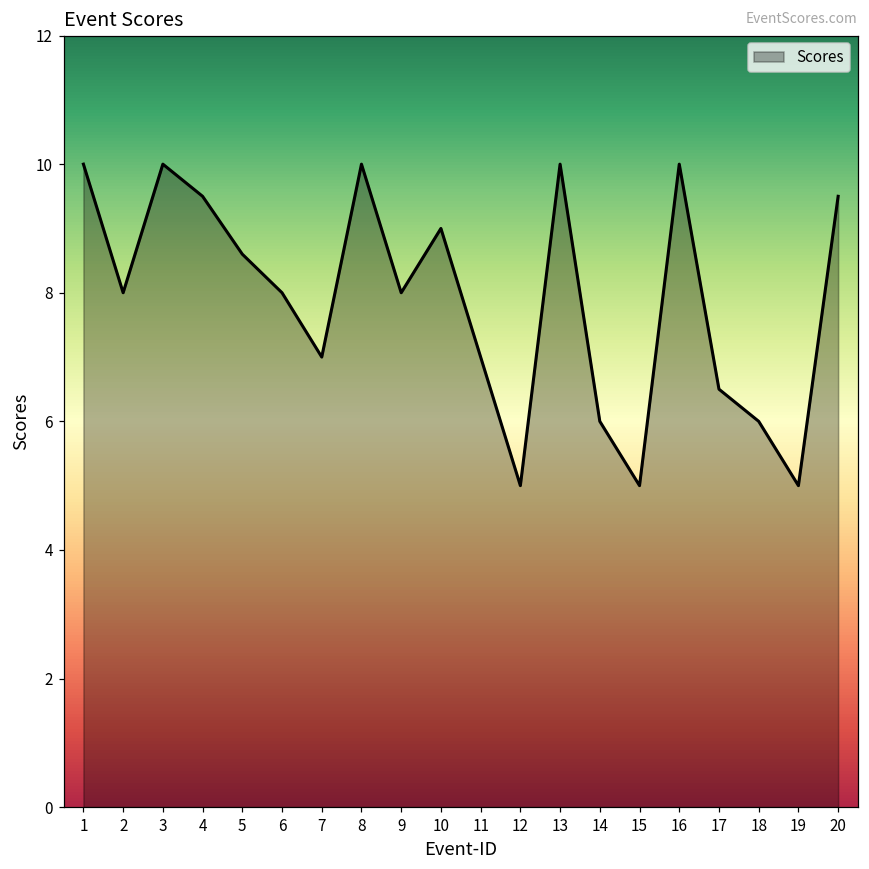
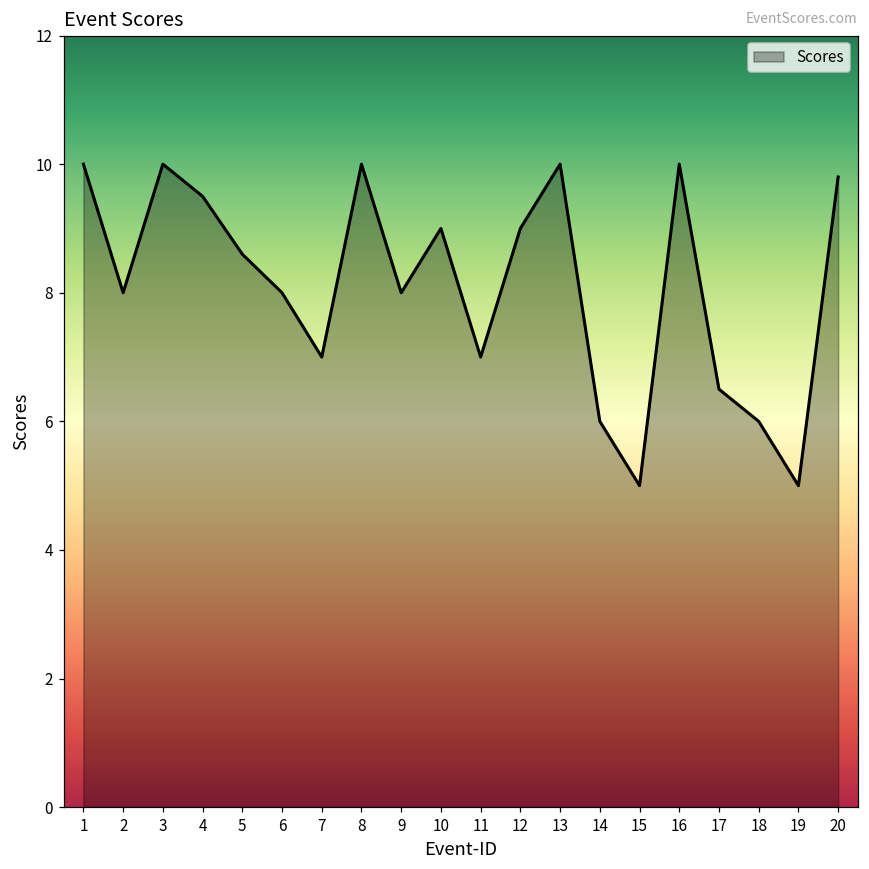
12: 5 -> 9
20: 9.5 -> 9.8
